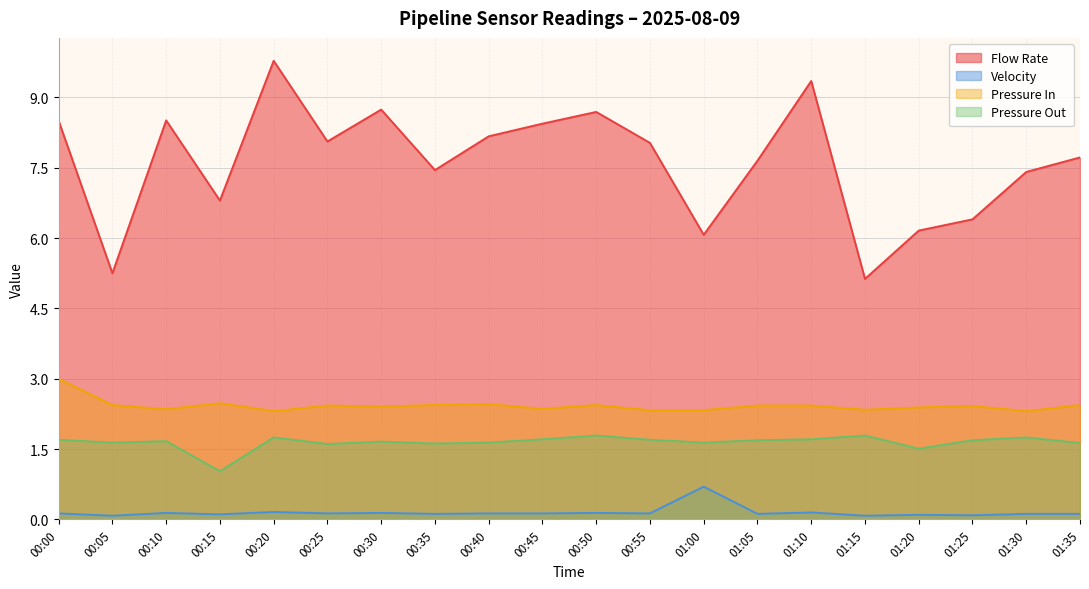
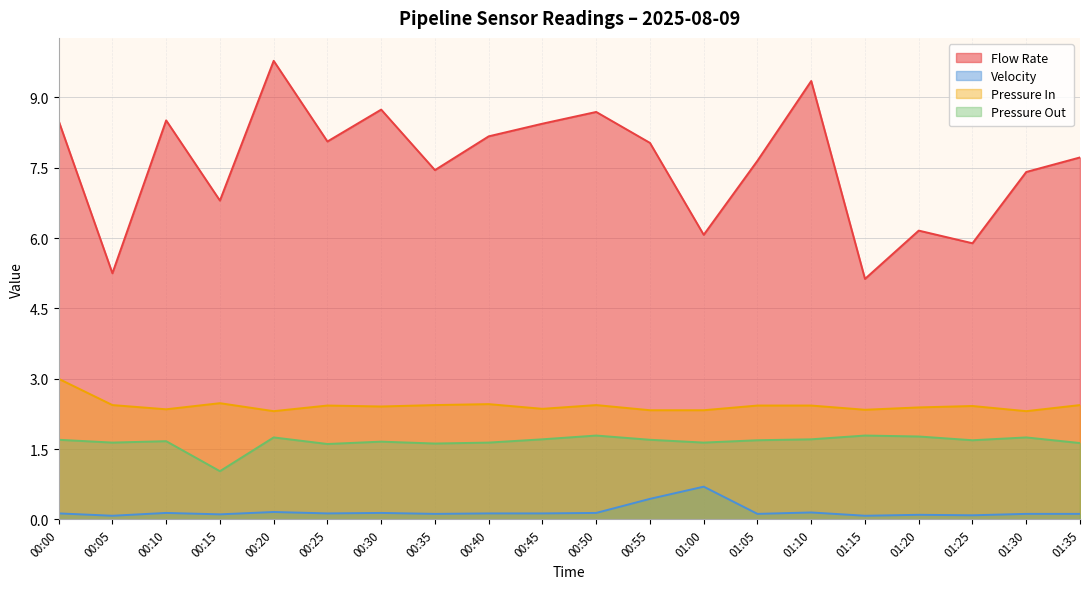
Velocity, 00:55: 0.1 -> 0.4
Pressure Out, 01:20: 1.5 -> 1.8
Flow Rate, 01:25: 6.4 -> 5.9
